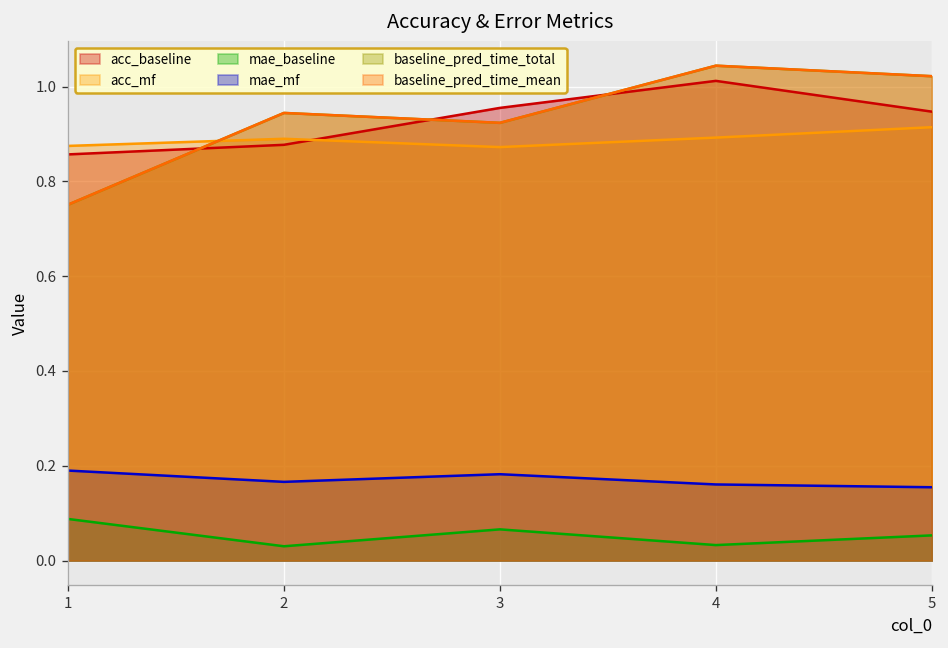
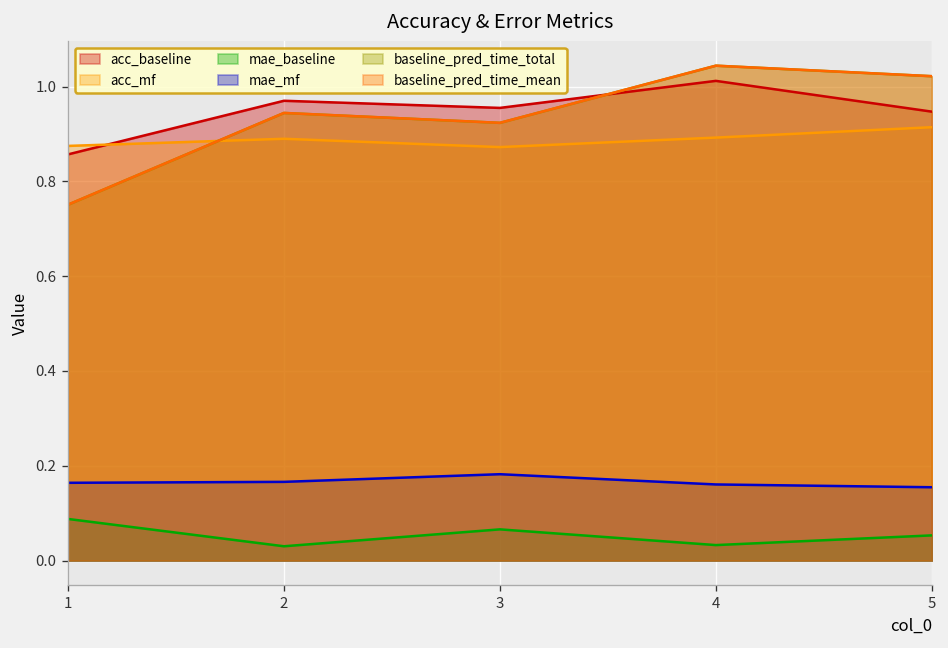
mae_mf, 1: 0.19 -> 0.16
acc_baseline, 2: 0.88 -> 0.97
